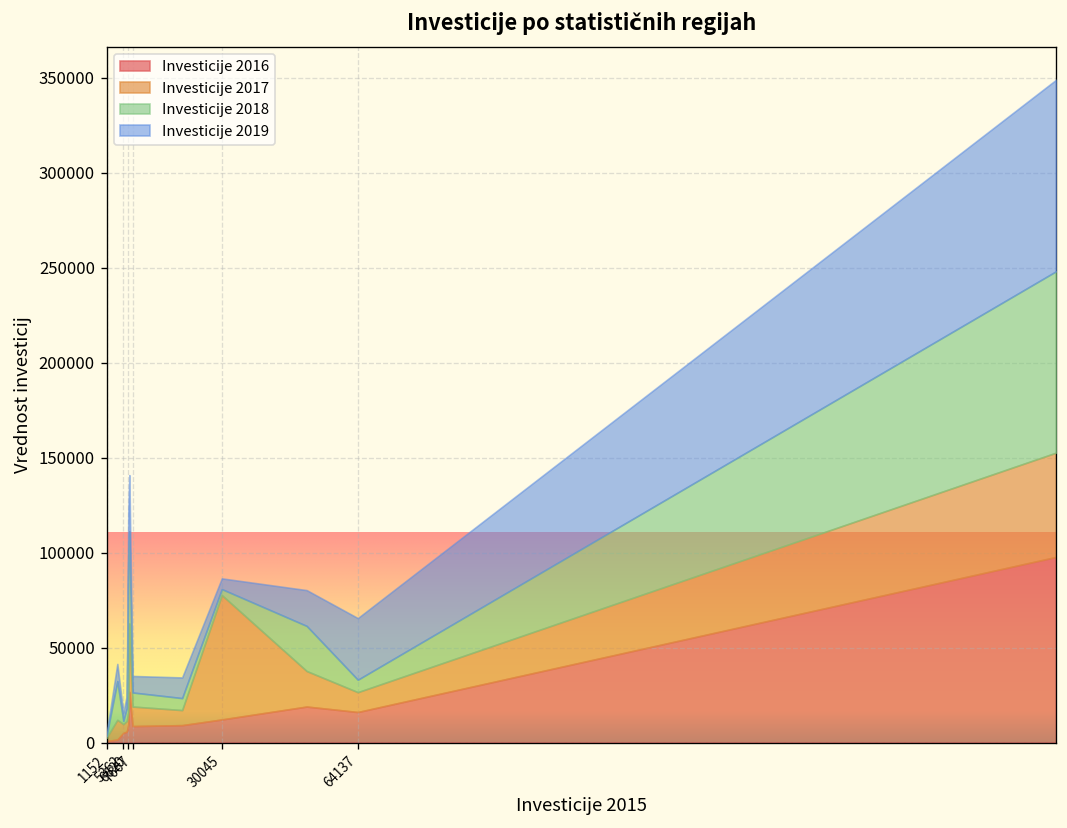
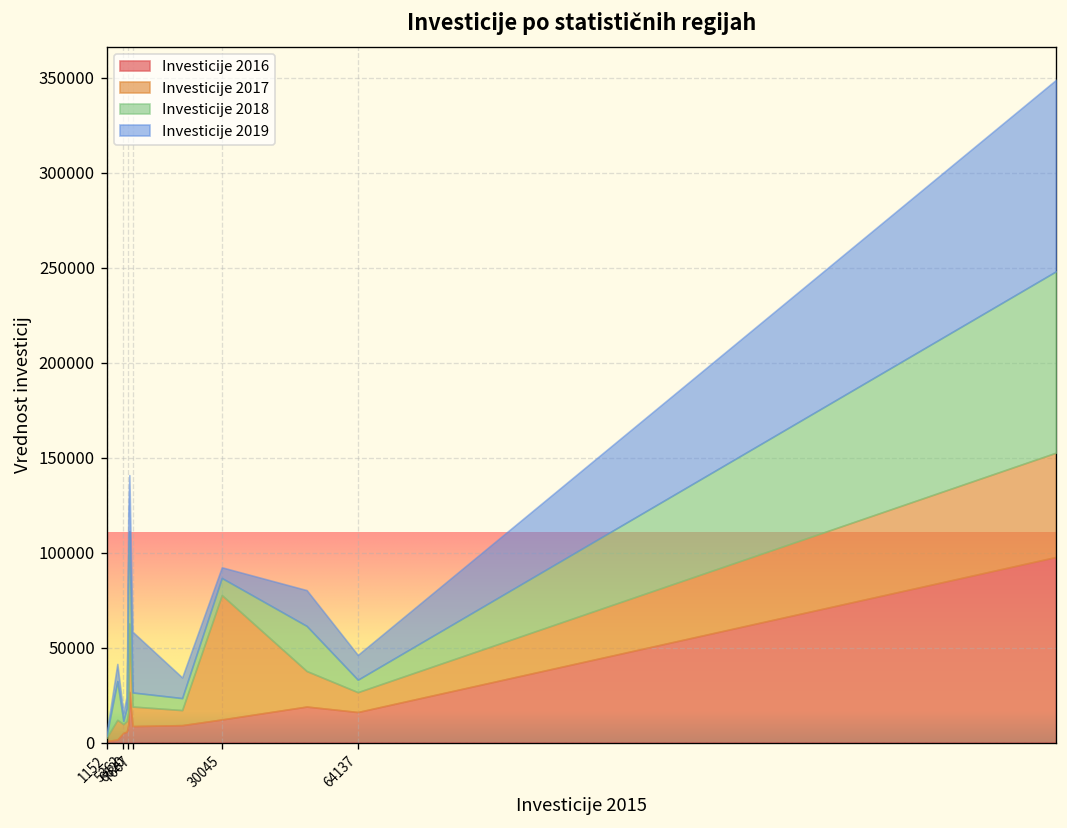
Investicije 2019, 7667: 9000 -> 32000
Investicije 2018, 30045: 3000 -> 9000
Investicije 2019, 64137: 32000 -> 13000
